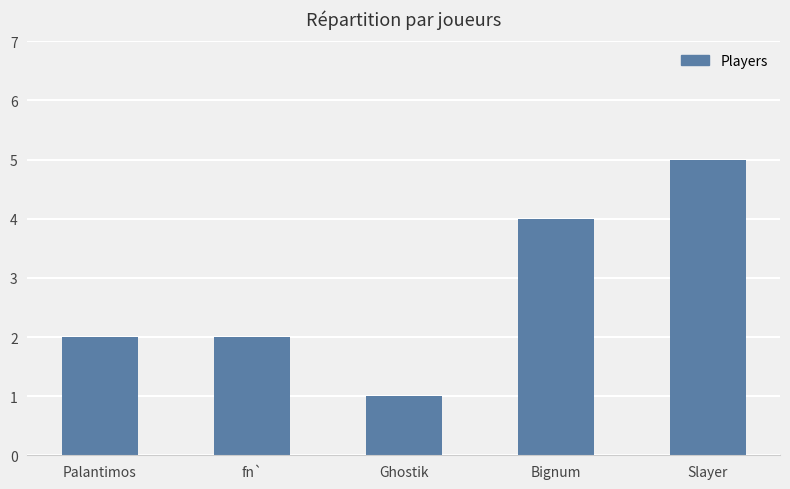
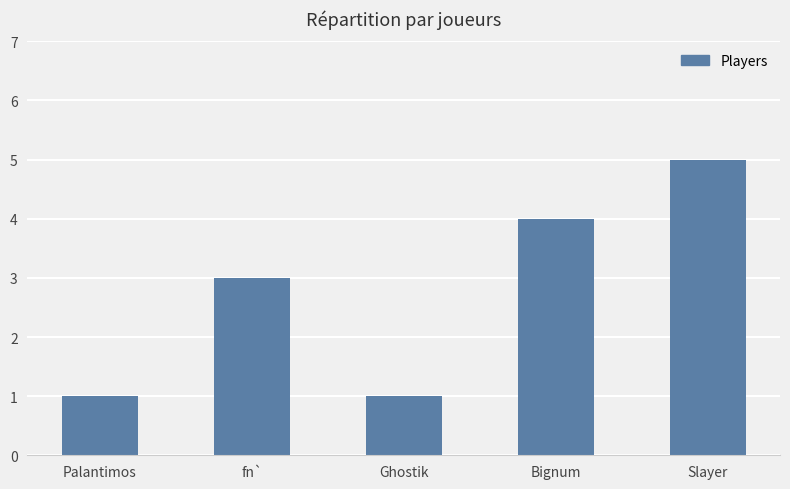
Palantimos: 2 -> 1
fn`: 2 -> 3
